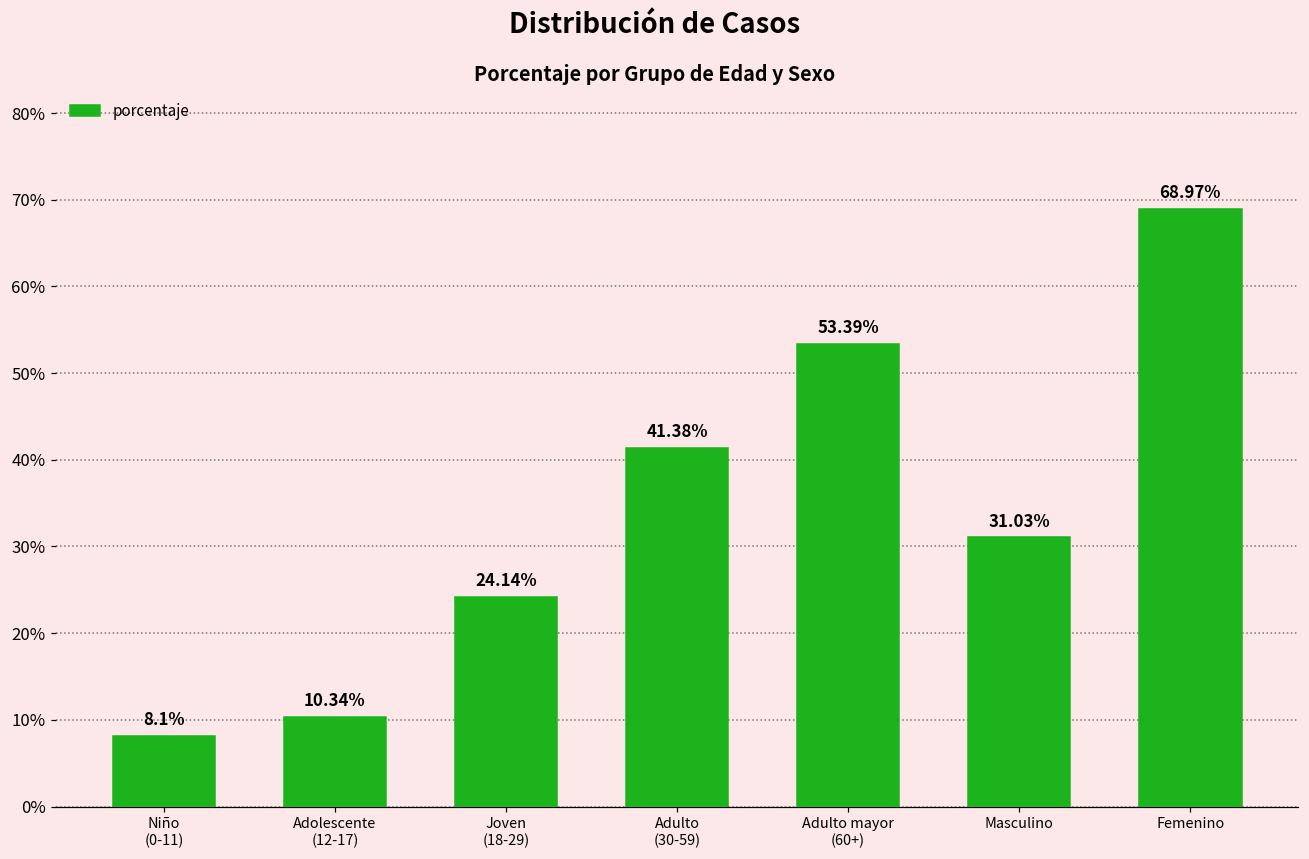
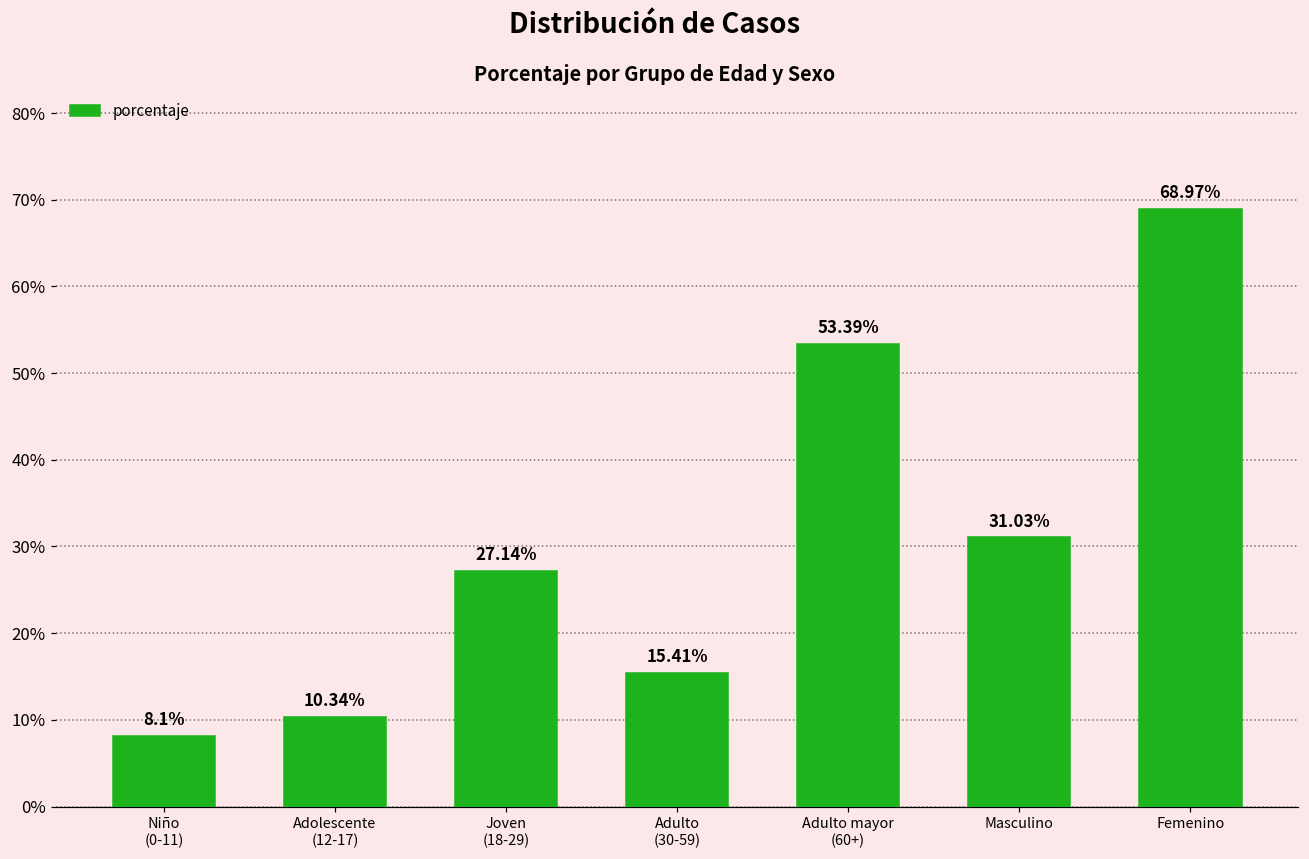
Joven (18-29): 24.14% -> 27.14%
Adulto (30-59): 41.38% -> 15.41%
